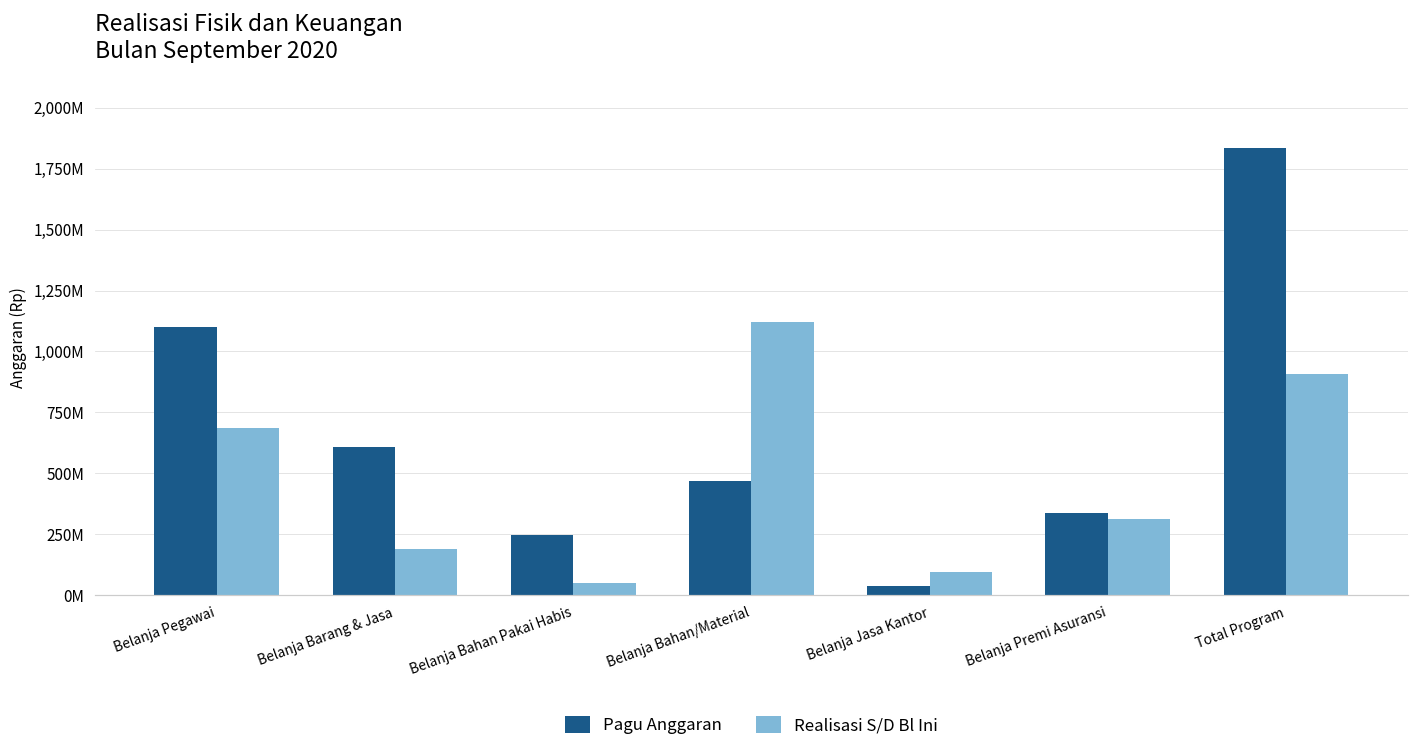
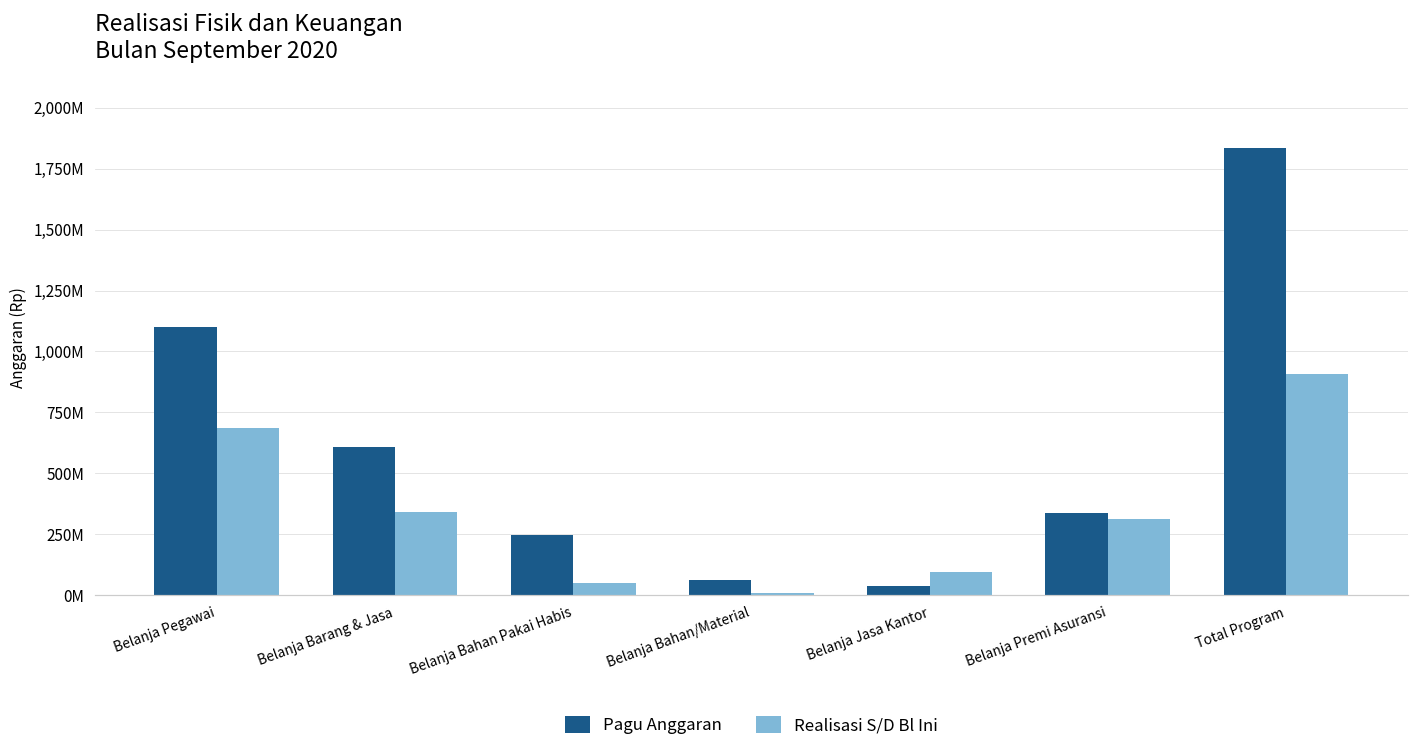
Realisasi S/D Bl Ini, Belanja Barang & Jasa: 190,000,000 -> 340,000,000
Pagu Anggaran, Belanja Bahan/Material: 470,000,000 -> 60,000,000
Realisasi S/D Bl Ini, Belanja Bahan/Material: 1,120,000,000 -> 10,000,000
